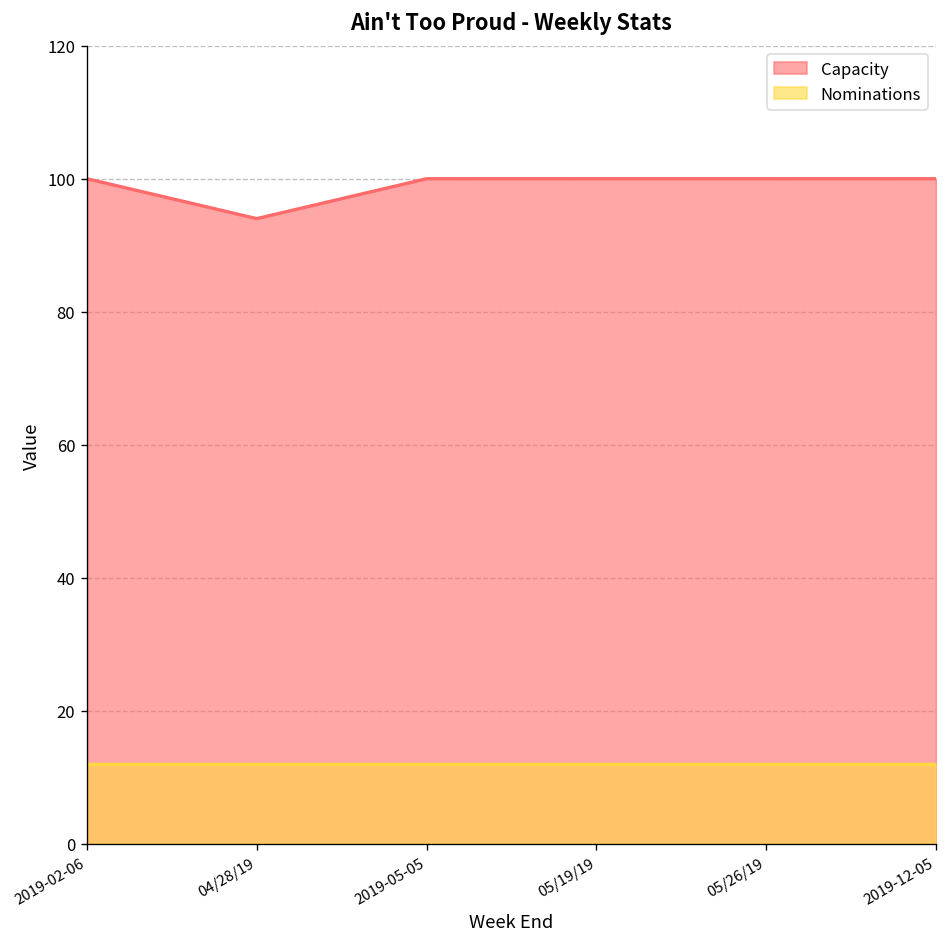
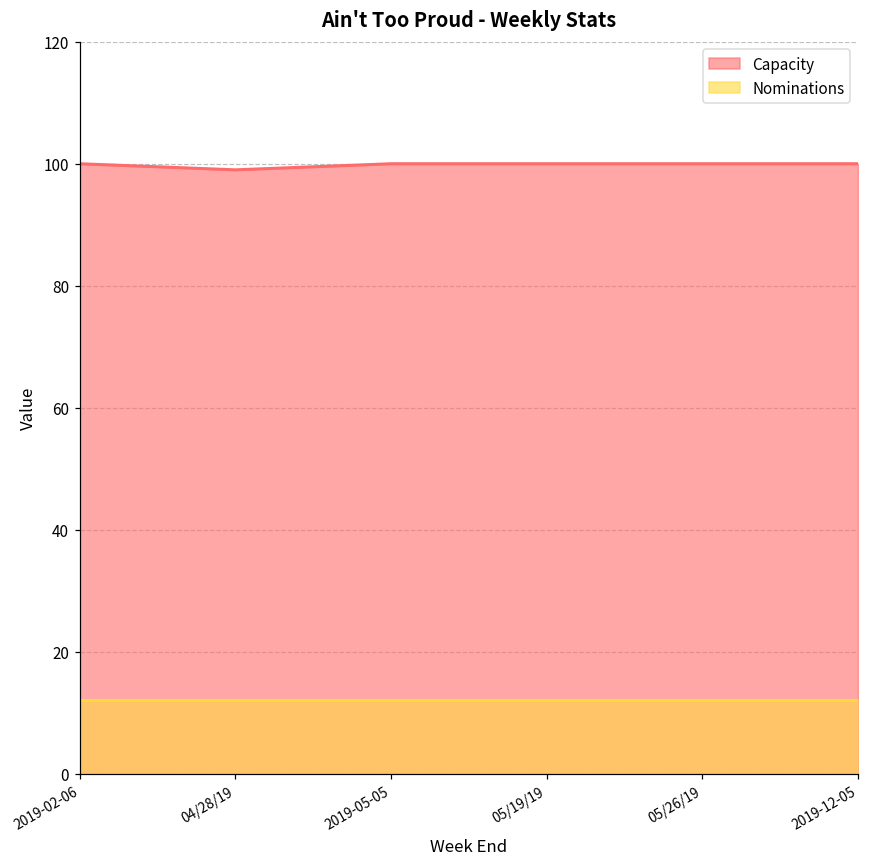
Capacity, 04/28/19: 94 -> 99
